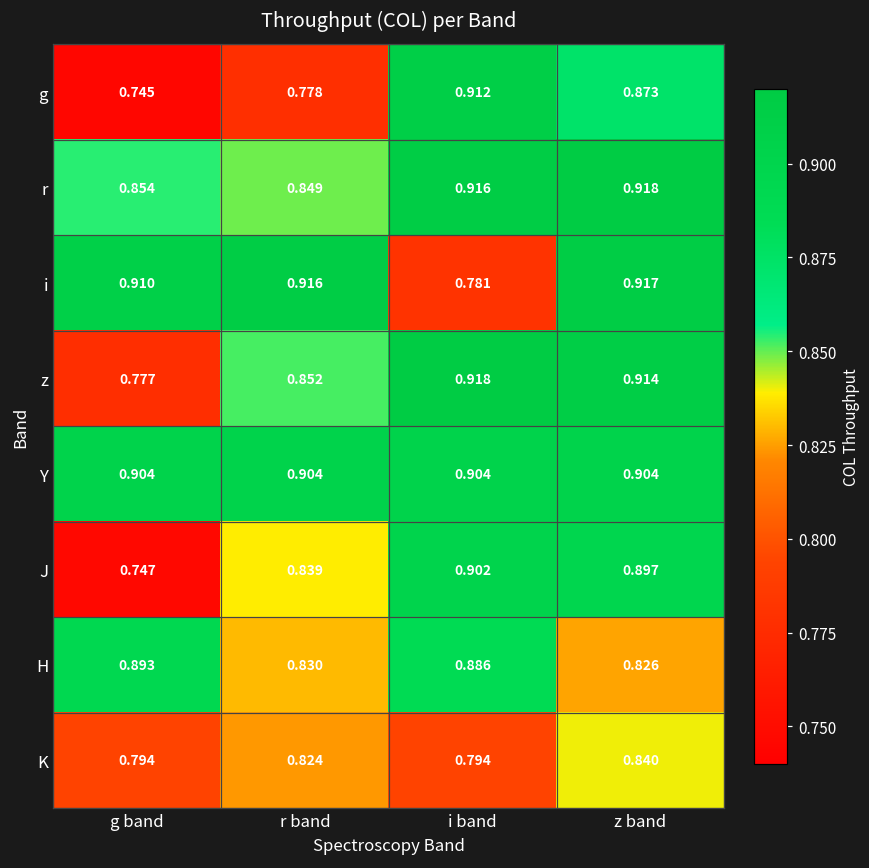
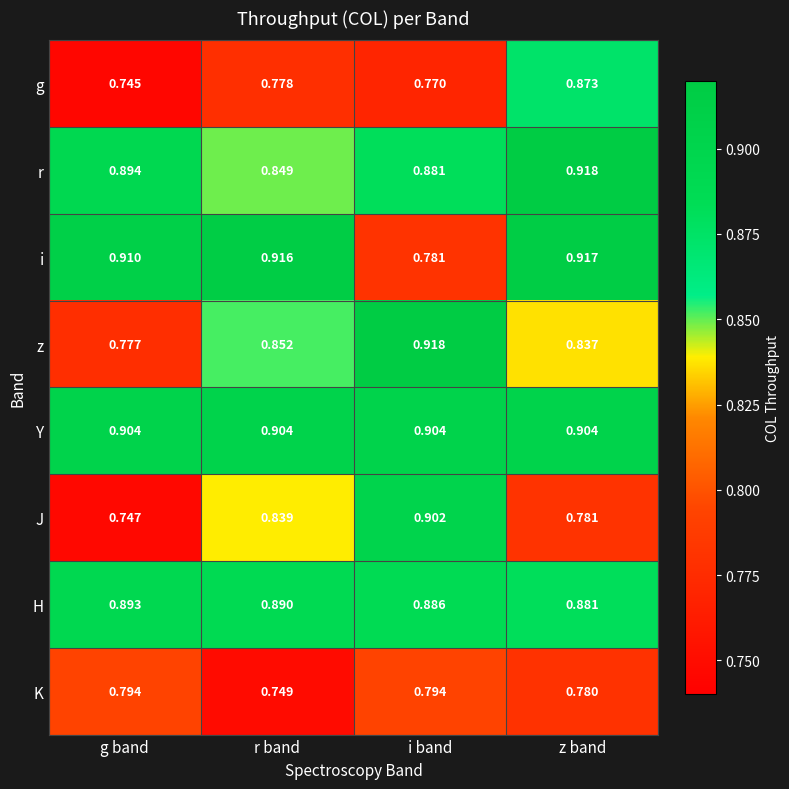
g, i band: 0.912 -> 0.770
r, g band: 0.854 -> 0.894
r, i band: 0.916 -> 0.881
z, z band: 0.914 -> 0.837
J, z band: 0.897 -> 0.781
H, r band: 0.830 -> 0.890
H, z band: 0.826 -> 0.881
K, r band: 0.824 -> 0.749
K, z band: 0.840 -> 0.780
